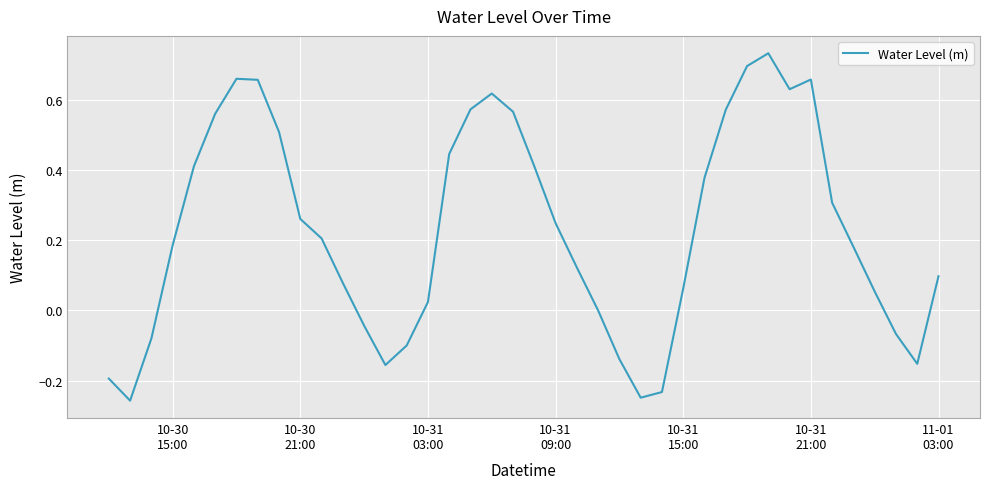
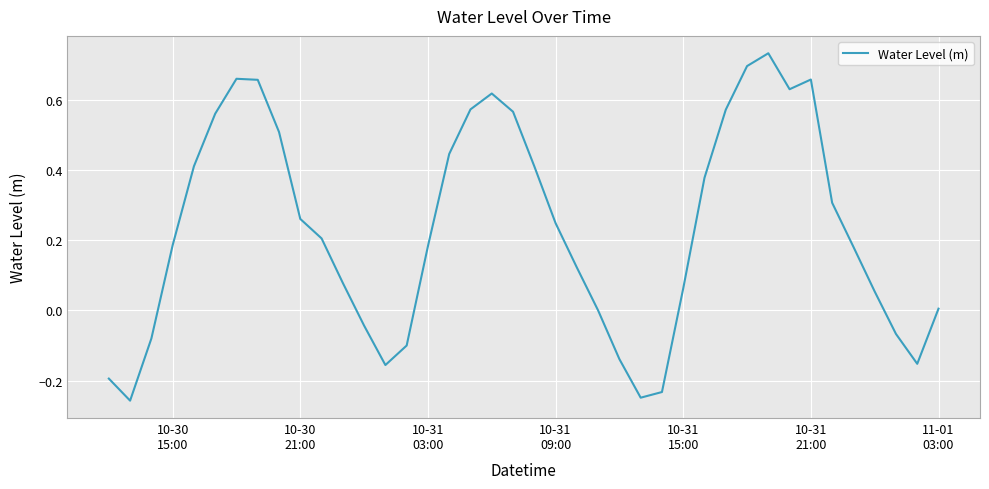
10-31 03:00: 0.02 -> 0.18
11-01 03:00: 0.10 -> 0.00
